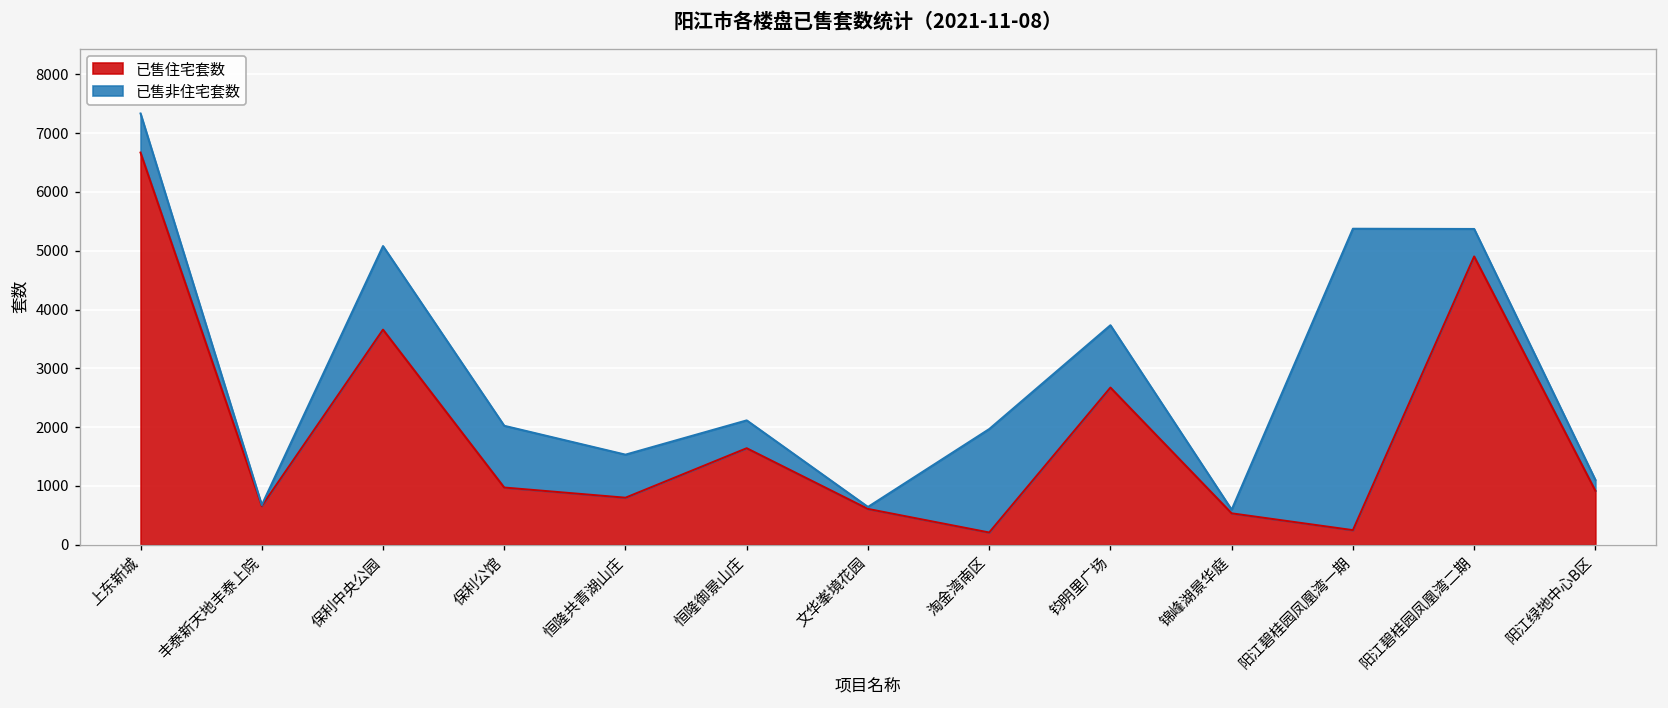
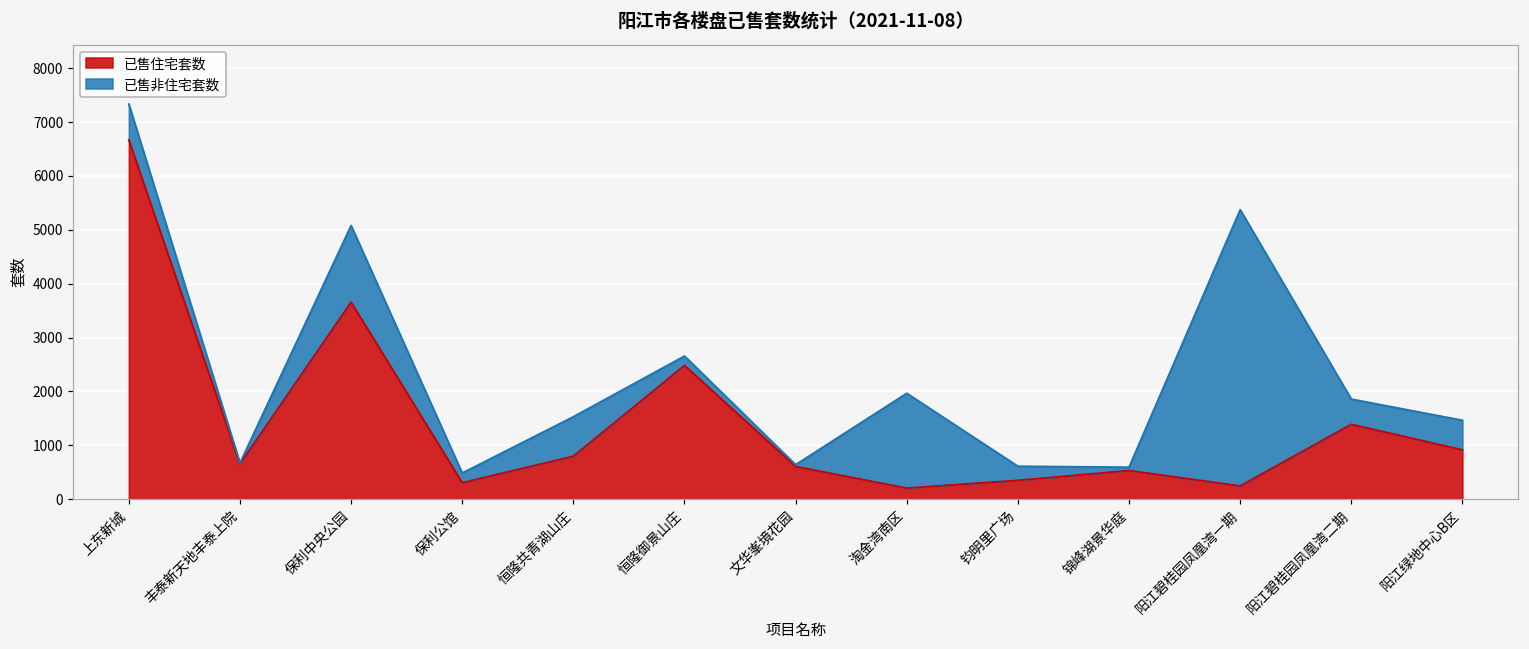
已售住宅套数, 保利公馆: 1000 -> 300
已售非住宅套数, 保利公馆: 1100 -> 200
已售住宅套数, 恒隆御景山庄: 1600 -> 2500
已售非住宅套数, 恒隆御景山庄: 500 -> 200
已售住宅套数, 钧明里广场: 2700 -> 400
已售非住宅套数, 钧明里广场: 1100 -> 300
已售住宅套数, 阳江碧桂园凤凰湾二期: 4900 -> 1400
已售非住宅套数, 阳江绿地中心B区: 200 -> 500
